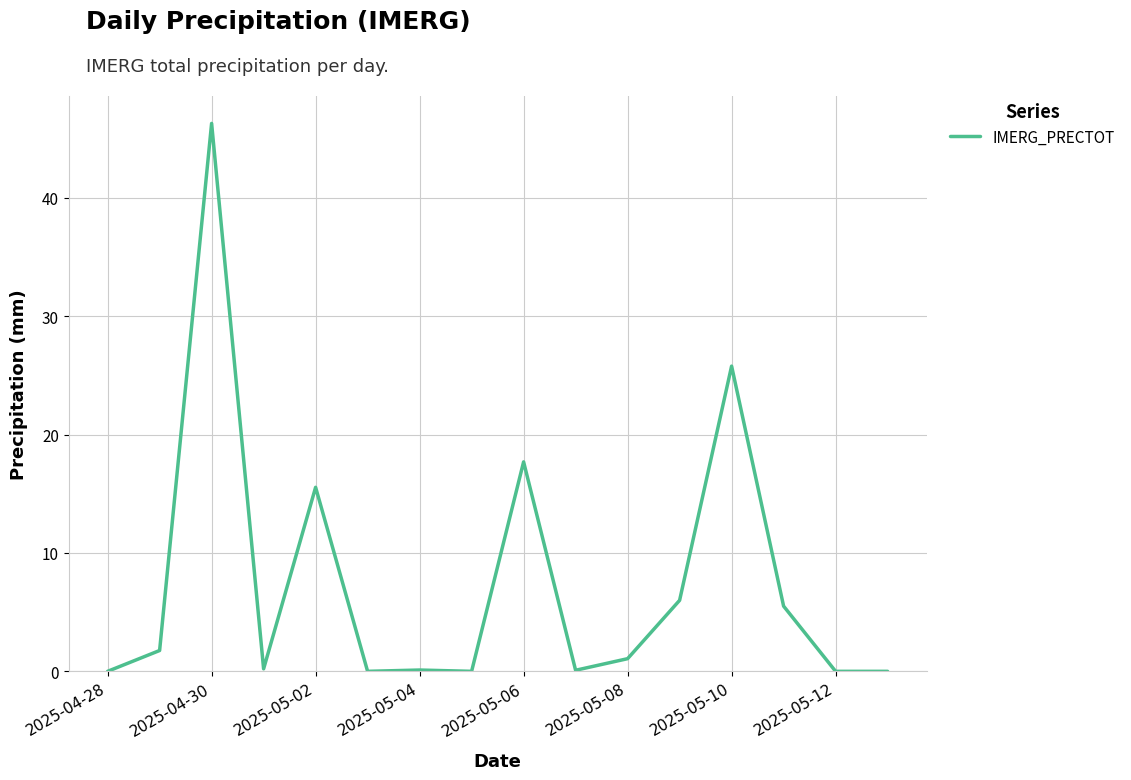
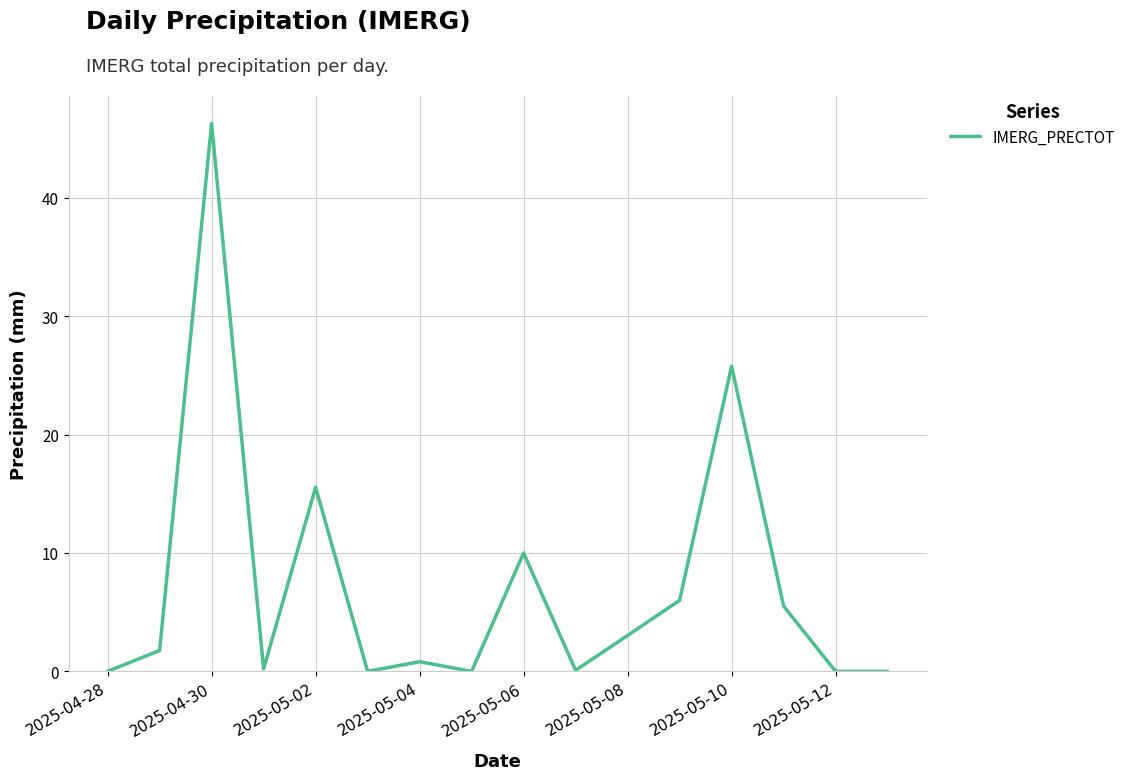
2025-05-04: 0.1 -> 0.8
2025-05-06: 17.7 -> 10.0
2025-05-08: 1.1 -> 3.0
